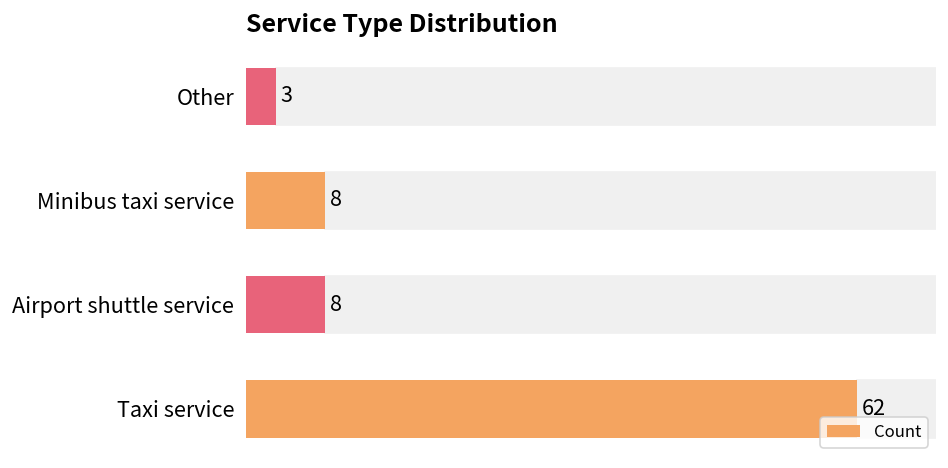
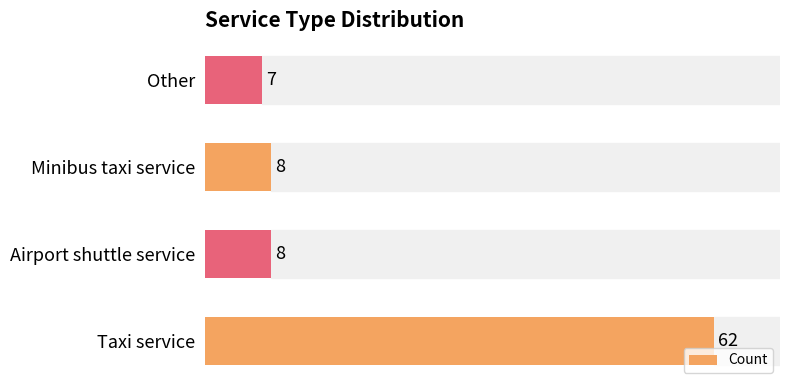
Other: 3 -> 7
